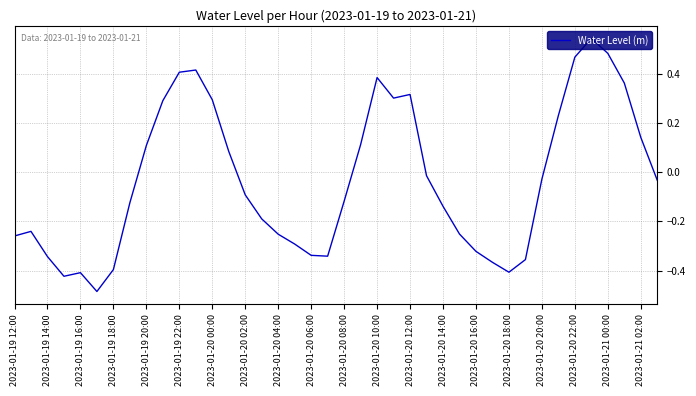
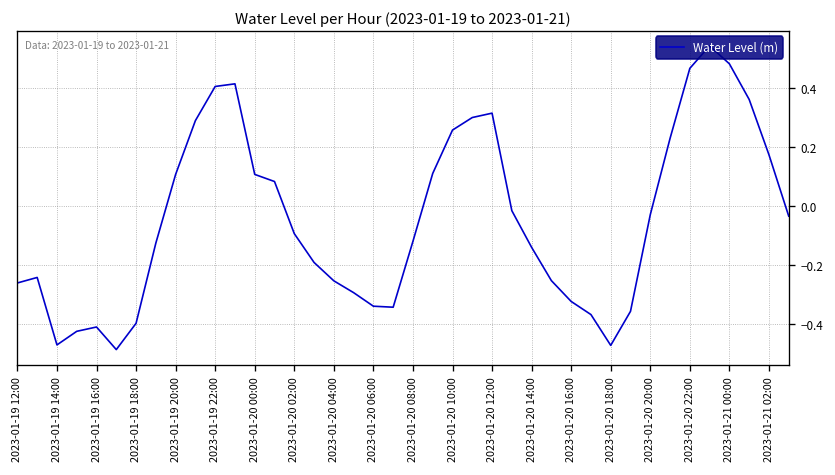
2023-01-19 14:00: -0.34 -> -0.47
2023-01-20 00:00: 0.29 -> 0.11
2023-01-20 10:00: 0.39 -> 0.26
2023-01-20 18:00: -0.41 -> -0.47
2023-01-21 02:00: 0.14 -> 0.18
